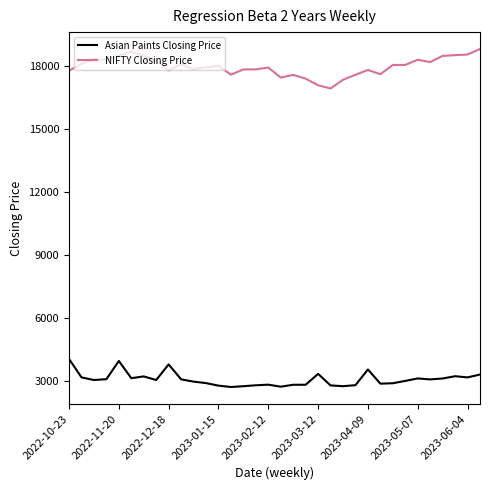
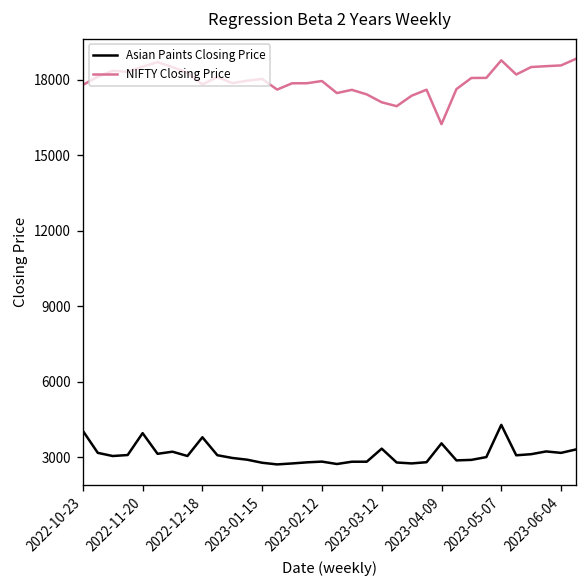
NIFTY Closing Price, 2023-04-09: 17800 -> 16200
Asian Paints Closing Price, 2023-05-07: 3100 -> 4300
NIFTY Closing Price, 2023-05-07: 18300 -> 18800
